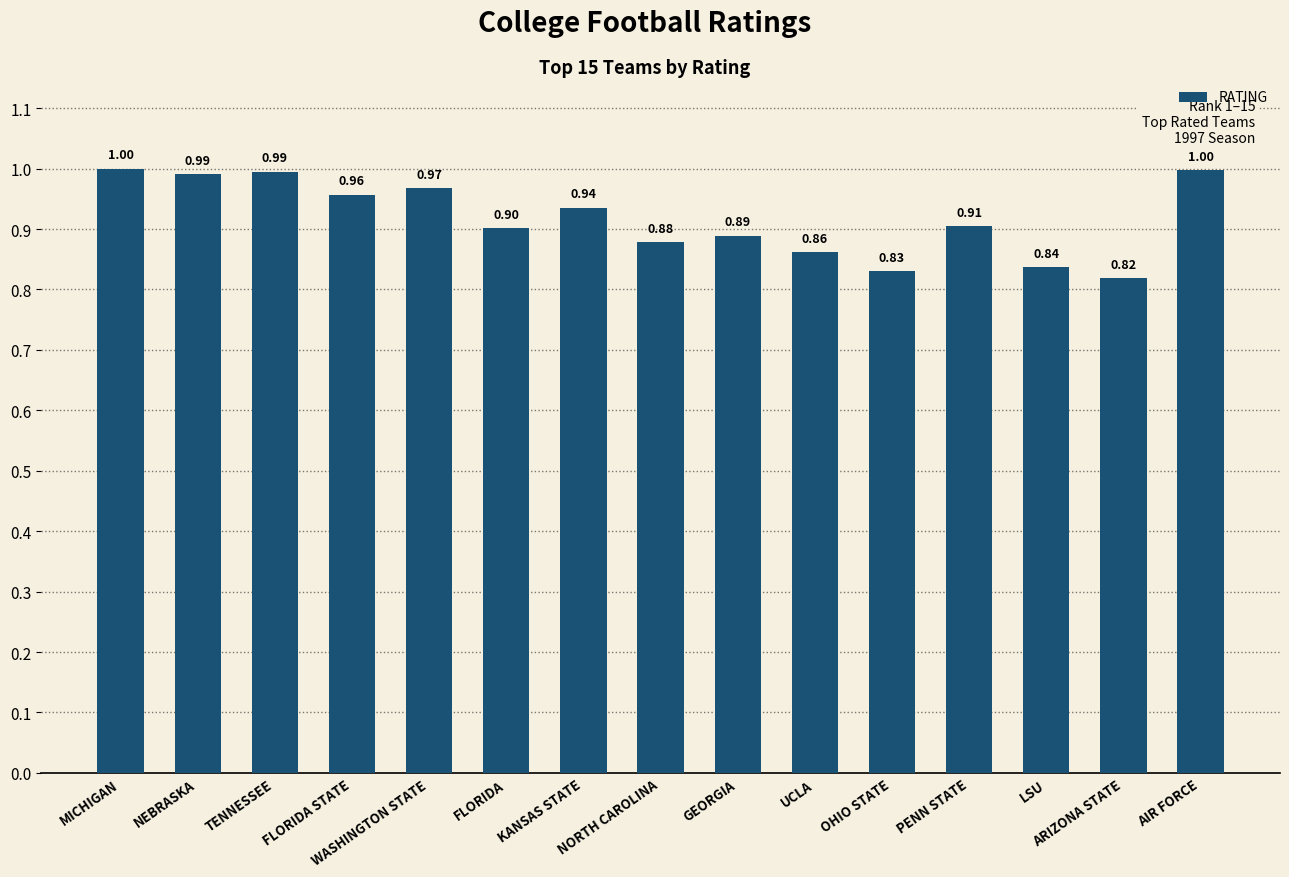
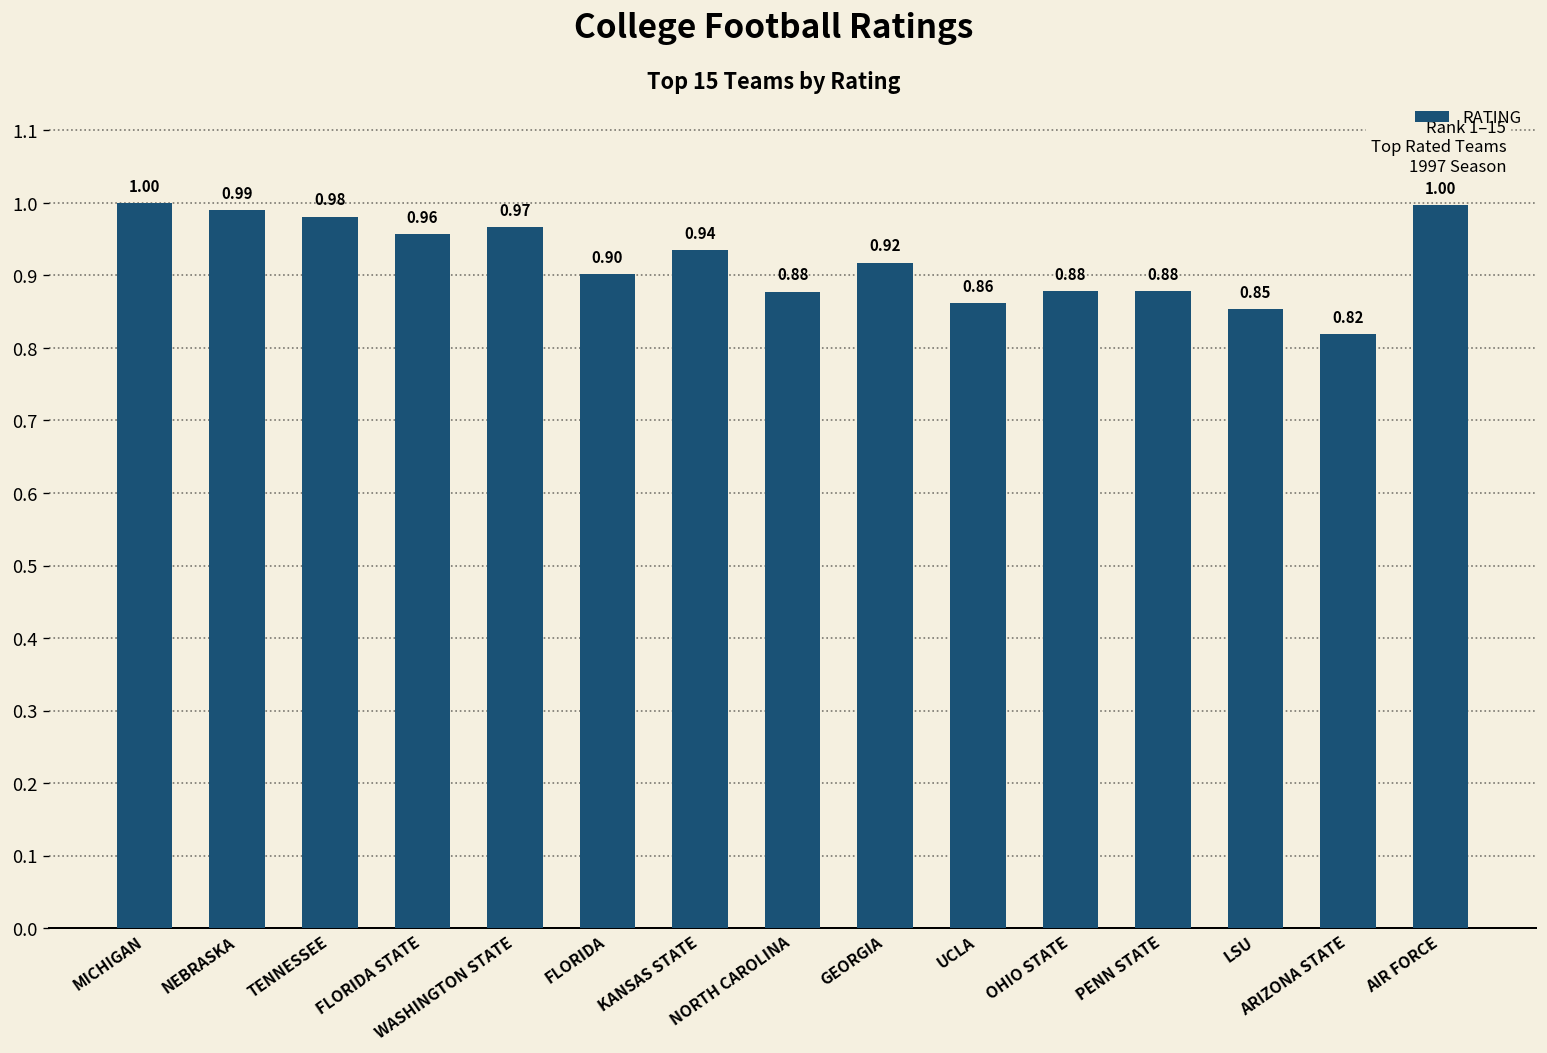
TENNESSEE: 0.99 -> 0.98
GEORGIA: 0.89 -> 0.92
OHIO STATE: 0.83 -> 0.88
PENN STATE: 0.91 -> 0.88
LSU: 0.84 -> 0.85
